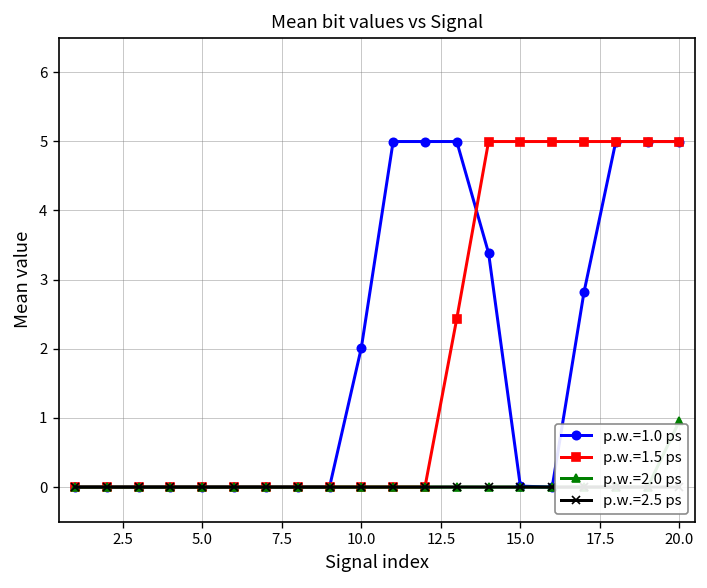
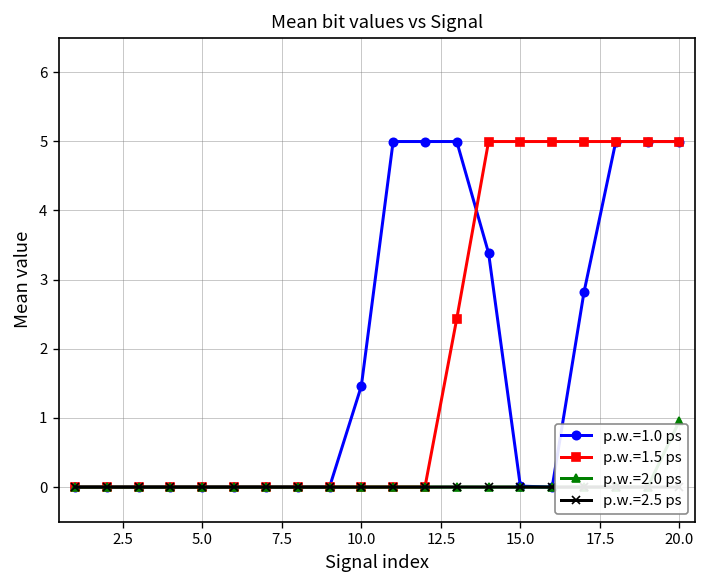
p.w.=1.0 ps, 10.0: 2.0 -> 1.5
